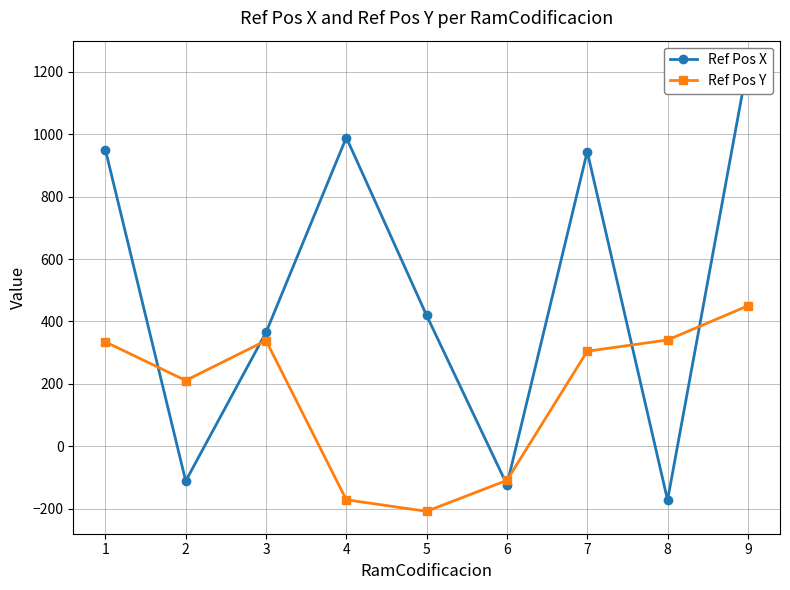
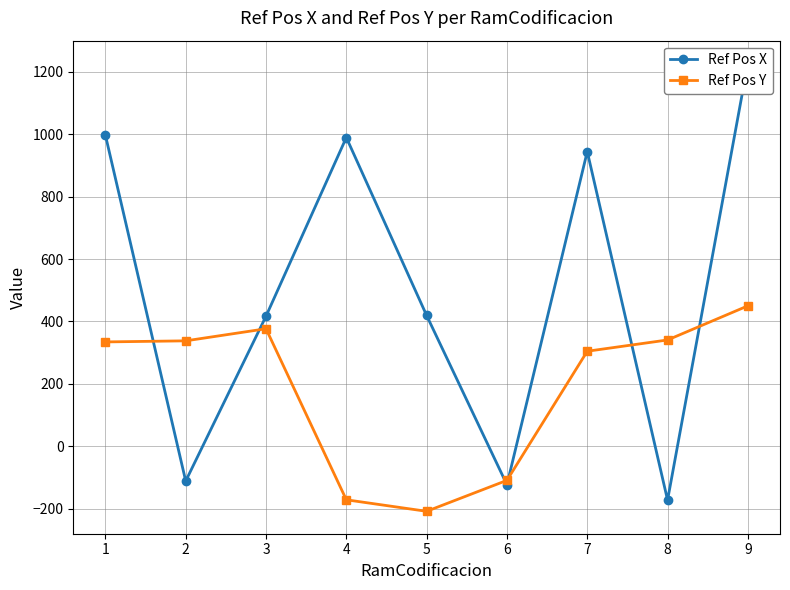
Ref Pos X, 1: 950 -> 1000
Ref Pos Y, 2: 210 -> 340
Ref Pos X, 3: 360 -> 420
Ref Pos Y, 3: 340 -> 380
